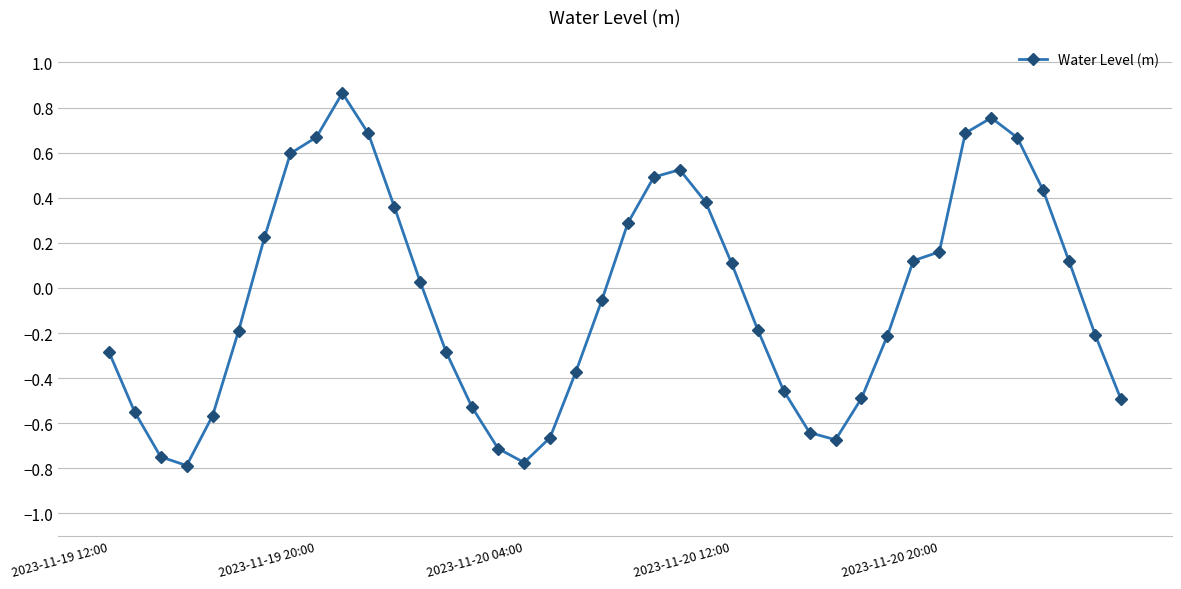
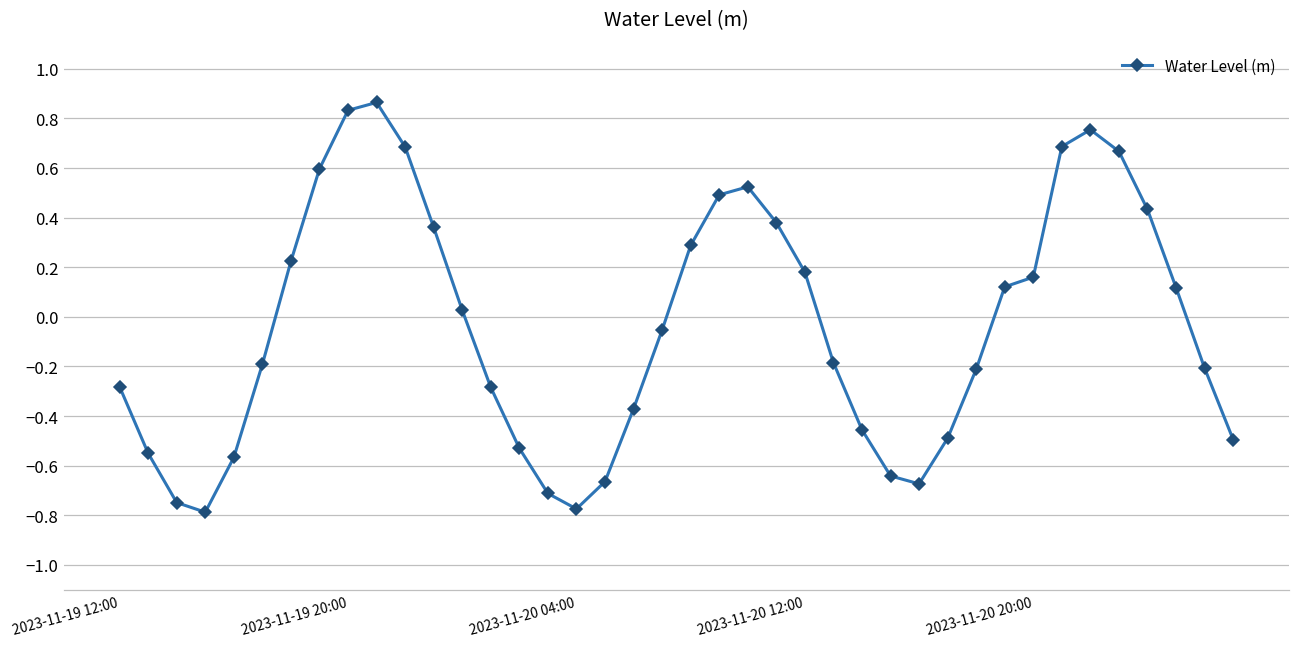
2023-11-19 20:00: 0.67 -> 0.83
2023-11-20 12:00: 0.11 -> 0.18
